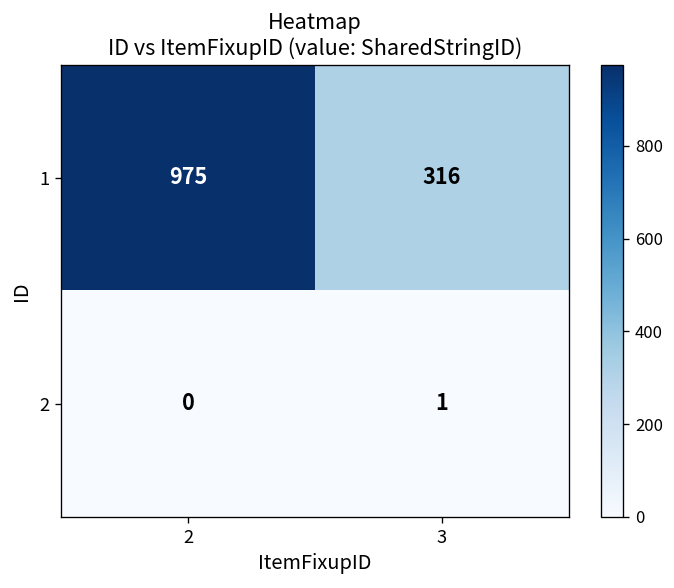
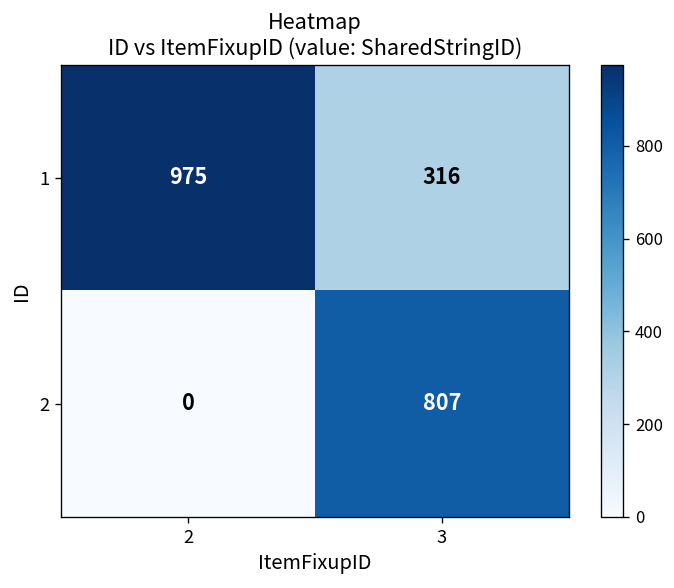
2, 3: 1 -> 807
